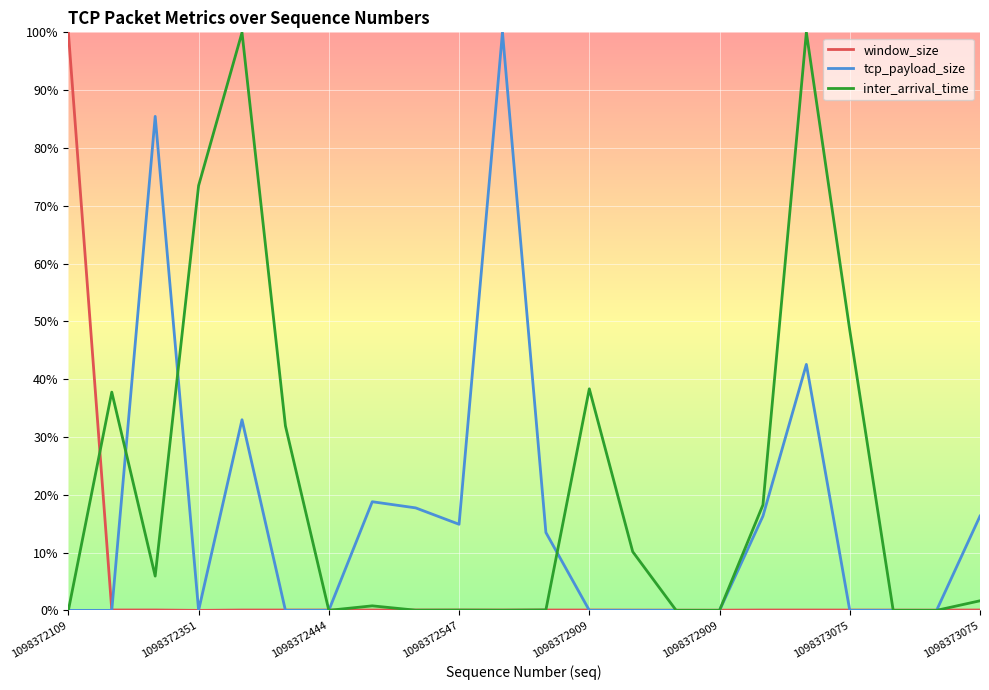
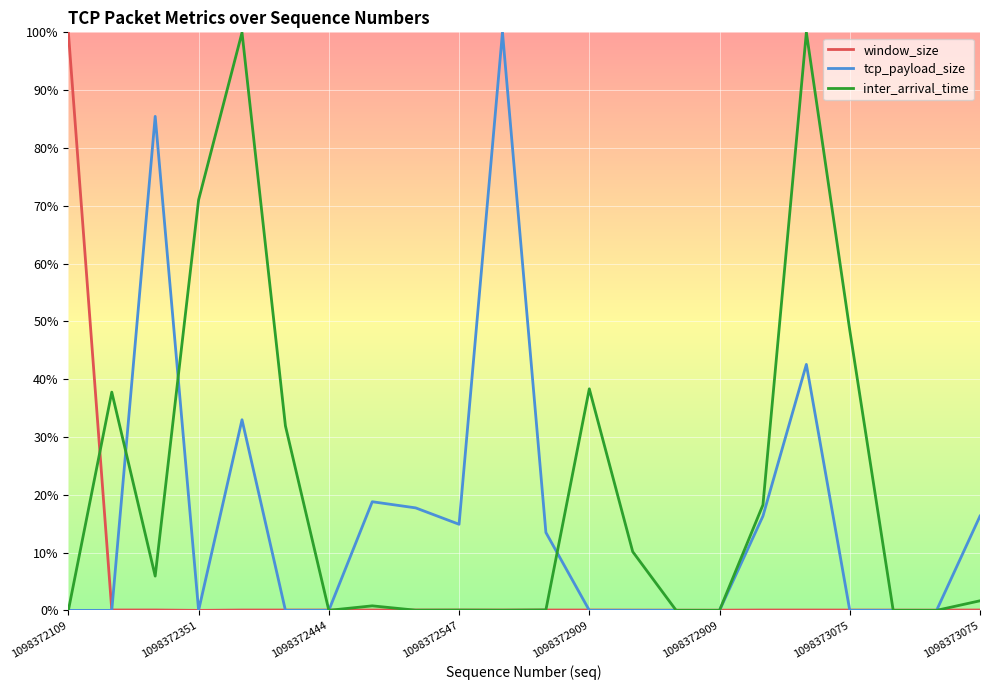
inter_arrival_time, 1098372351: 73% -> 71%
